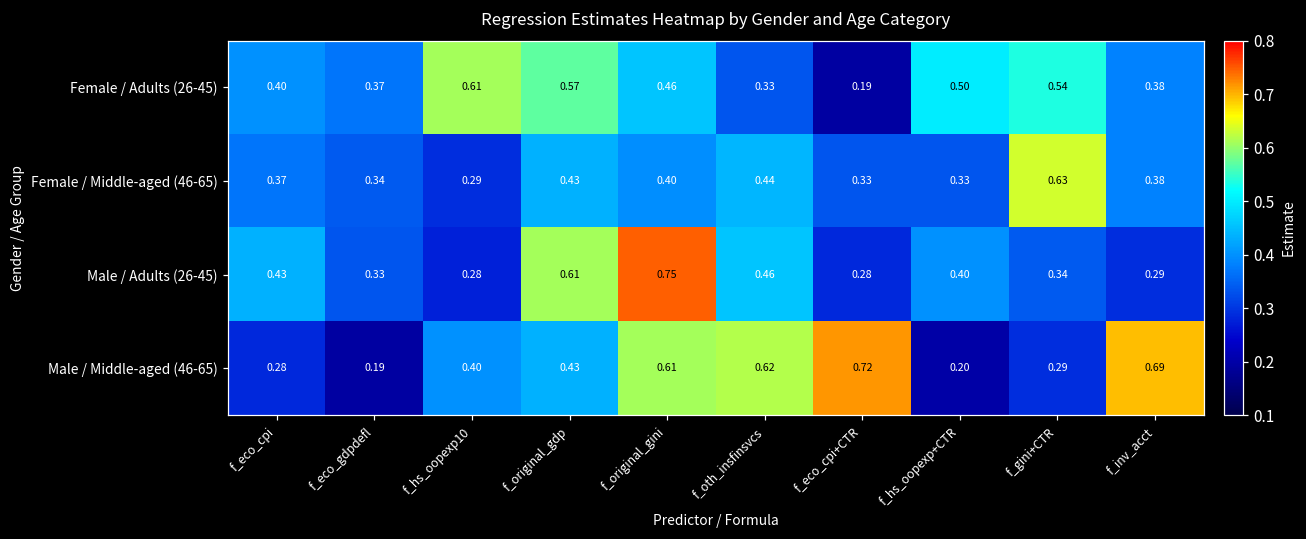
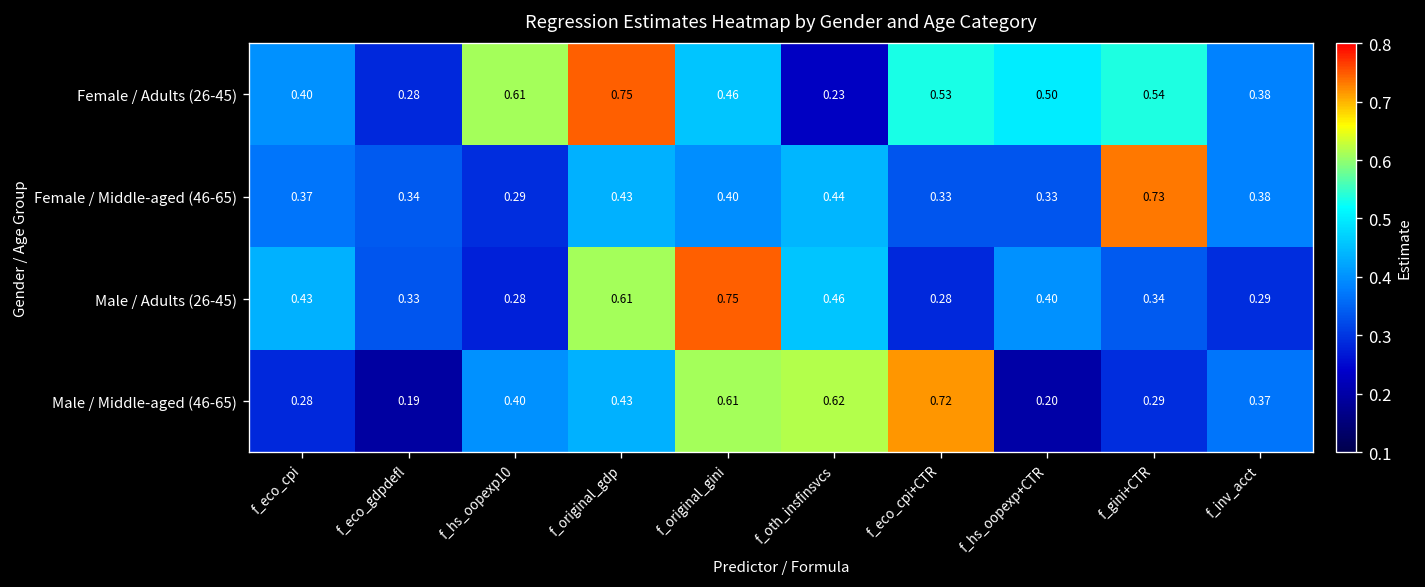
Female / Adults (26-45), f_eco_gdpdefl: 0.37 -> 0.28
Female / Adults (26-45), f_original_gdp: 0.57 -> 0.75
Female / Adults (26-45), f_oth_insfinsvcs: 0.33 -> 0.23
Female / Adults (26-45), f_eco_cpi+CTR: 0.19 -> 0.53
Female / Middle-aged (46-65), f_gini+CTR: 0.63 -> 0.73
Male / Middle-aged (46-65), f_inv_acct: 0.69 -> 0.37
